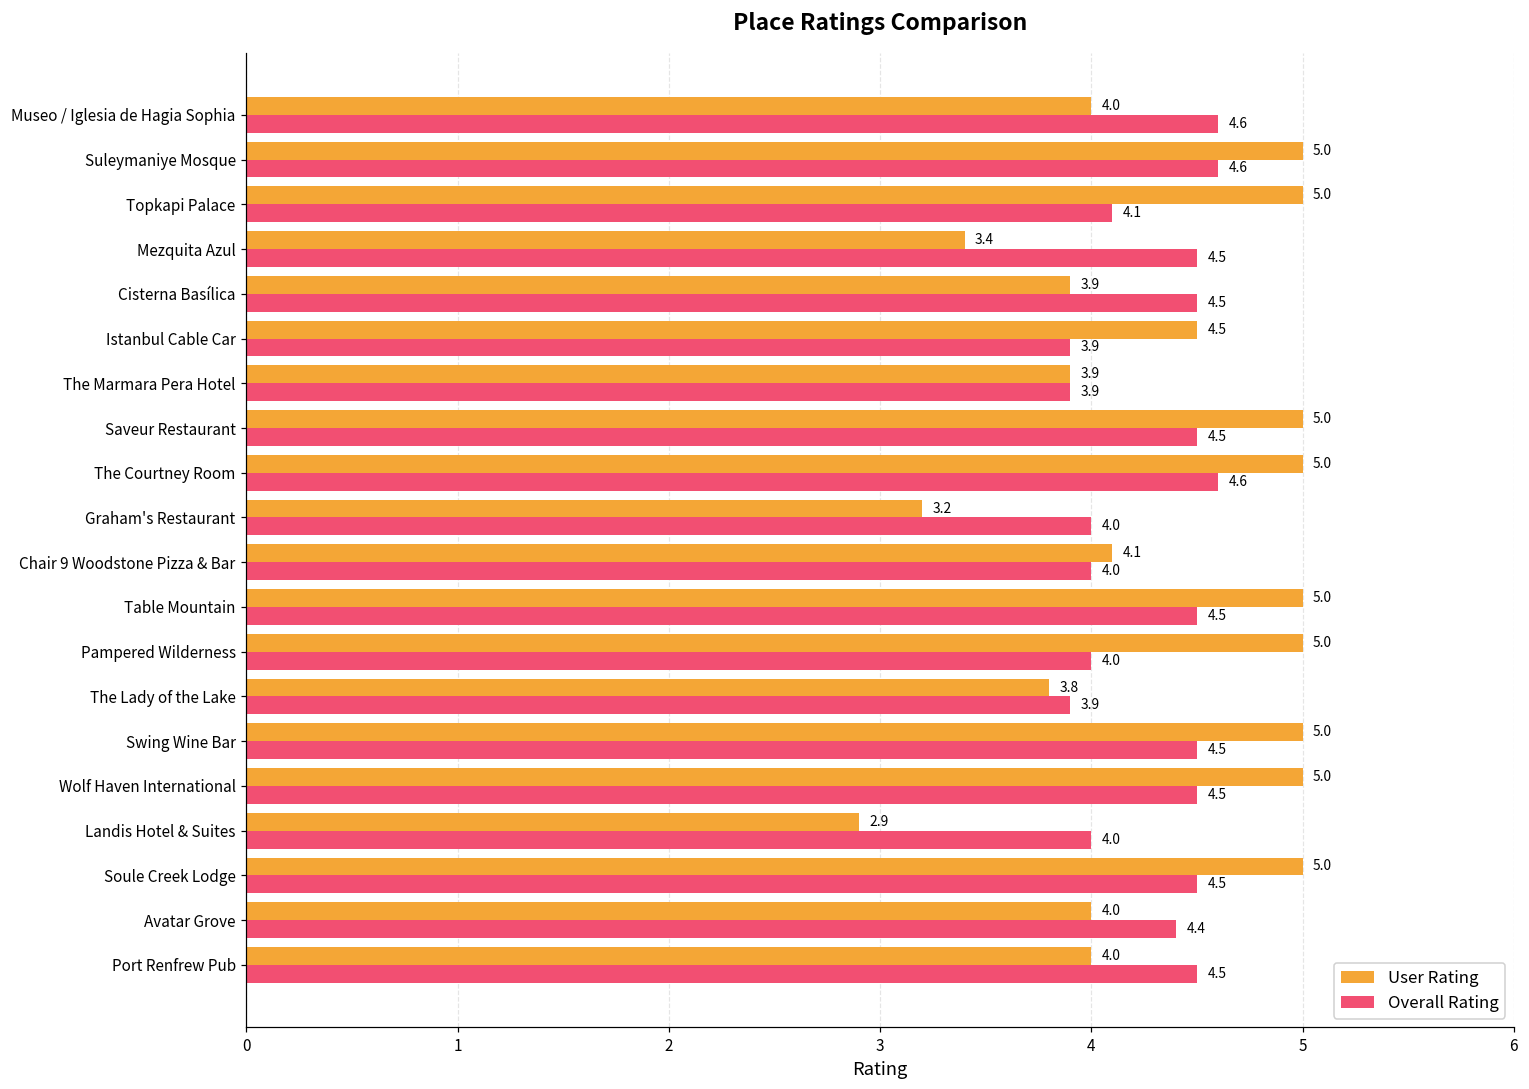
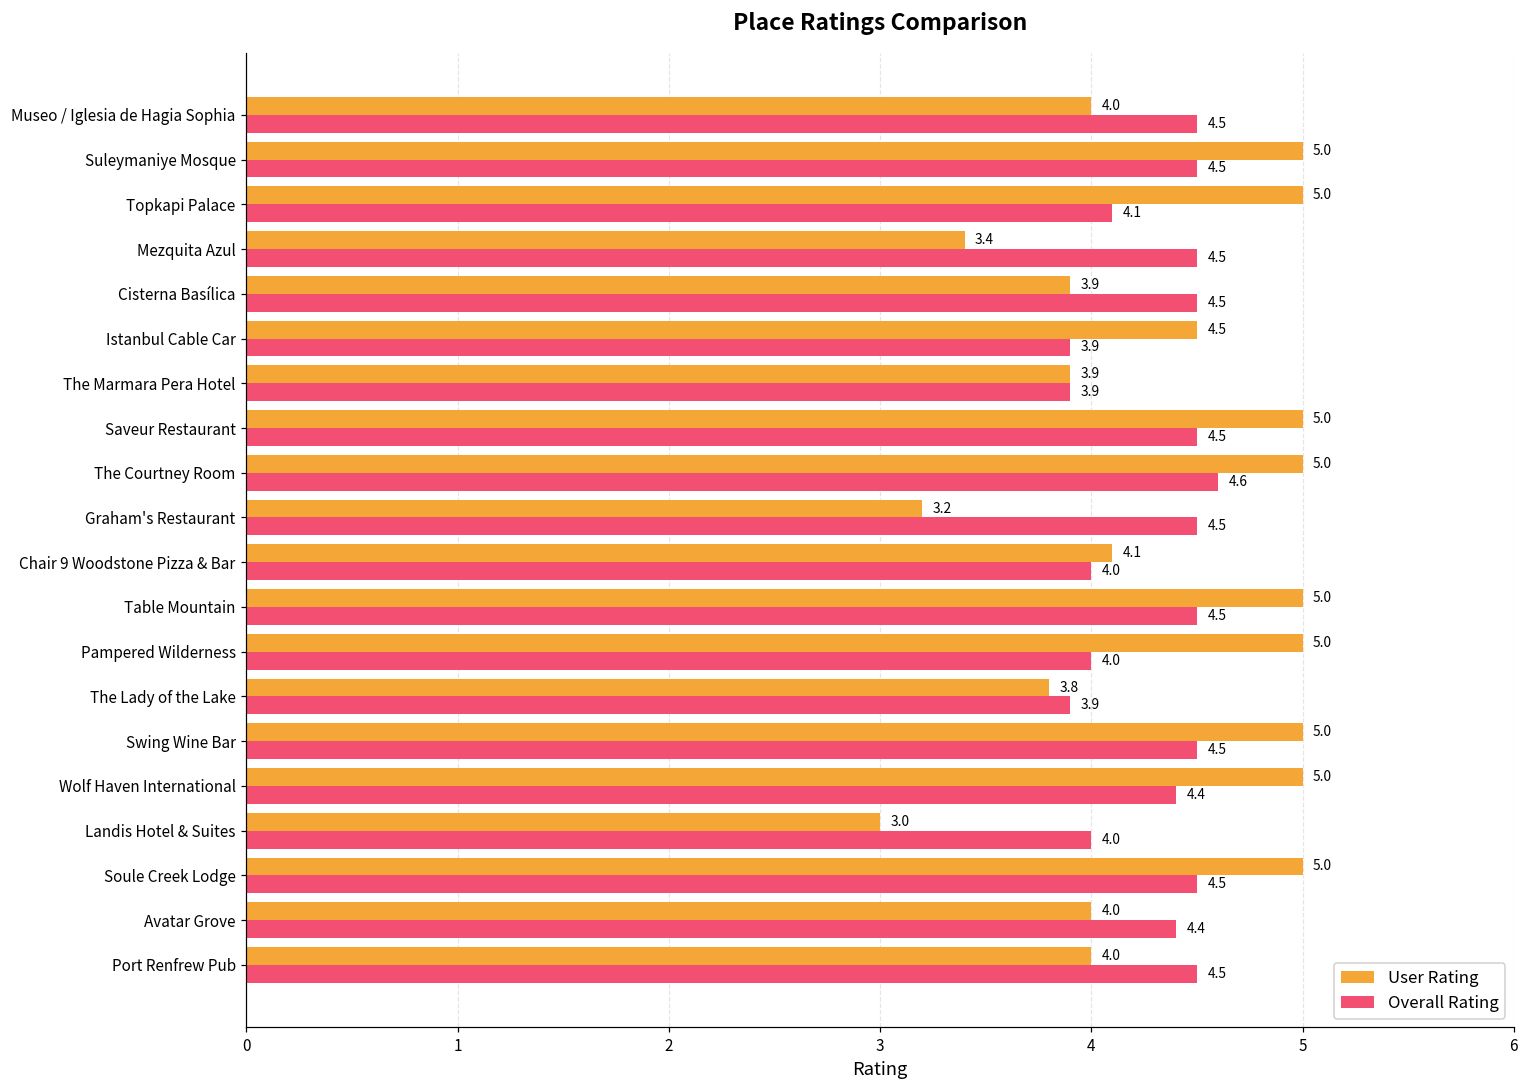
Overall Rating, Museo / Iglesia de Hagia Sophia: 4.6 -> 4.5
Overall Rating, Suleymaniye Mosque: 4.6 -> 4.5
Overall Rating, Graham's Restaurant: 4.0 -> 4.5
Overall Rating, Wolf Haven International: 4.5 -> 4.4
User Rating, Landis Hotel & Suites: 2.9 -> 3.0
